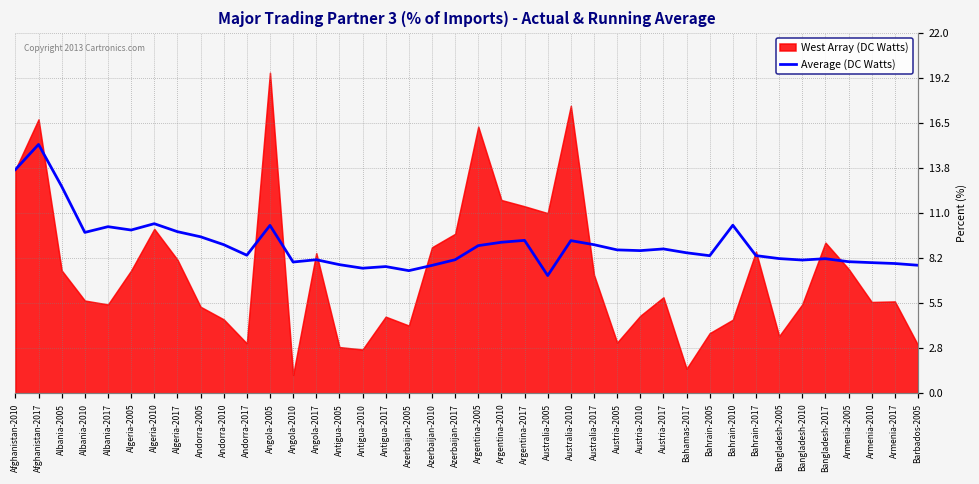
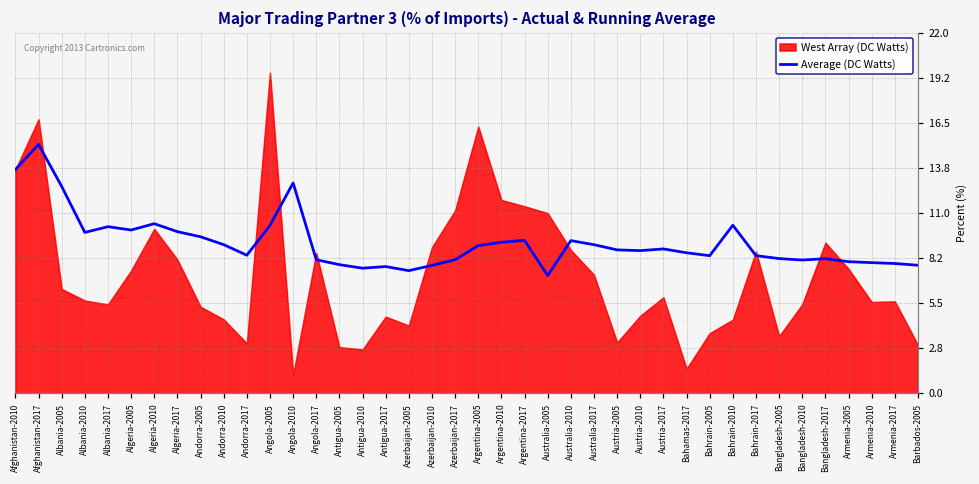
West Array (DC Watts), Albania-2005: 7.5 -> 6.4
Average (DC Watts), Angola-2010: 8.0 -> 12.8
West Array (DC Watts), Azerbaijan-2017: 9.7 -> 11.2
West Array (DC Watts), Australia-2010: 17.6 -> 8.7
